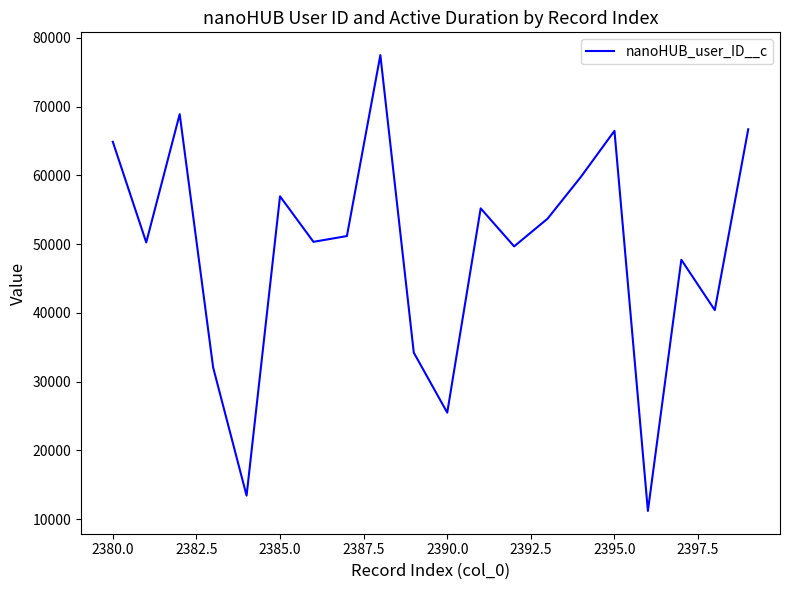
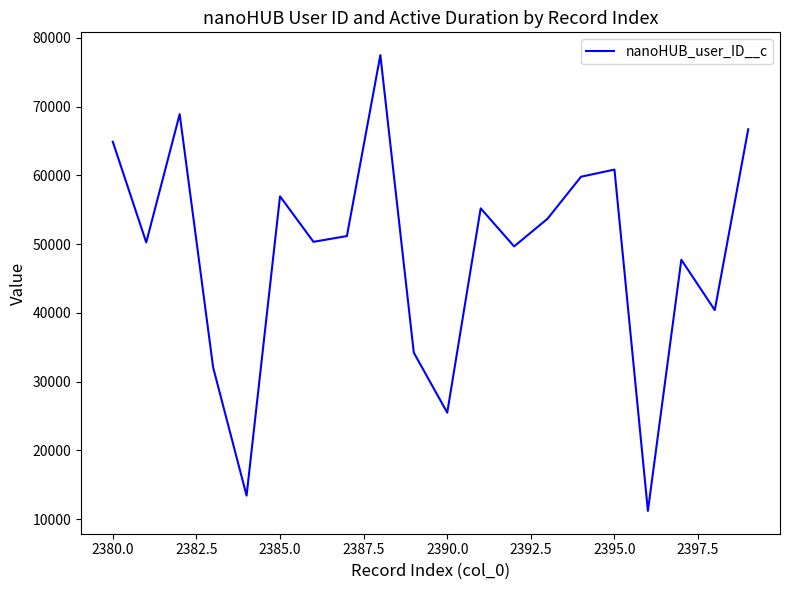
2395.0: 66000 -> 61000
